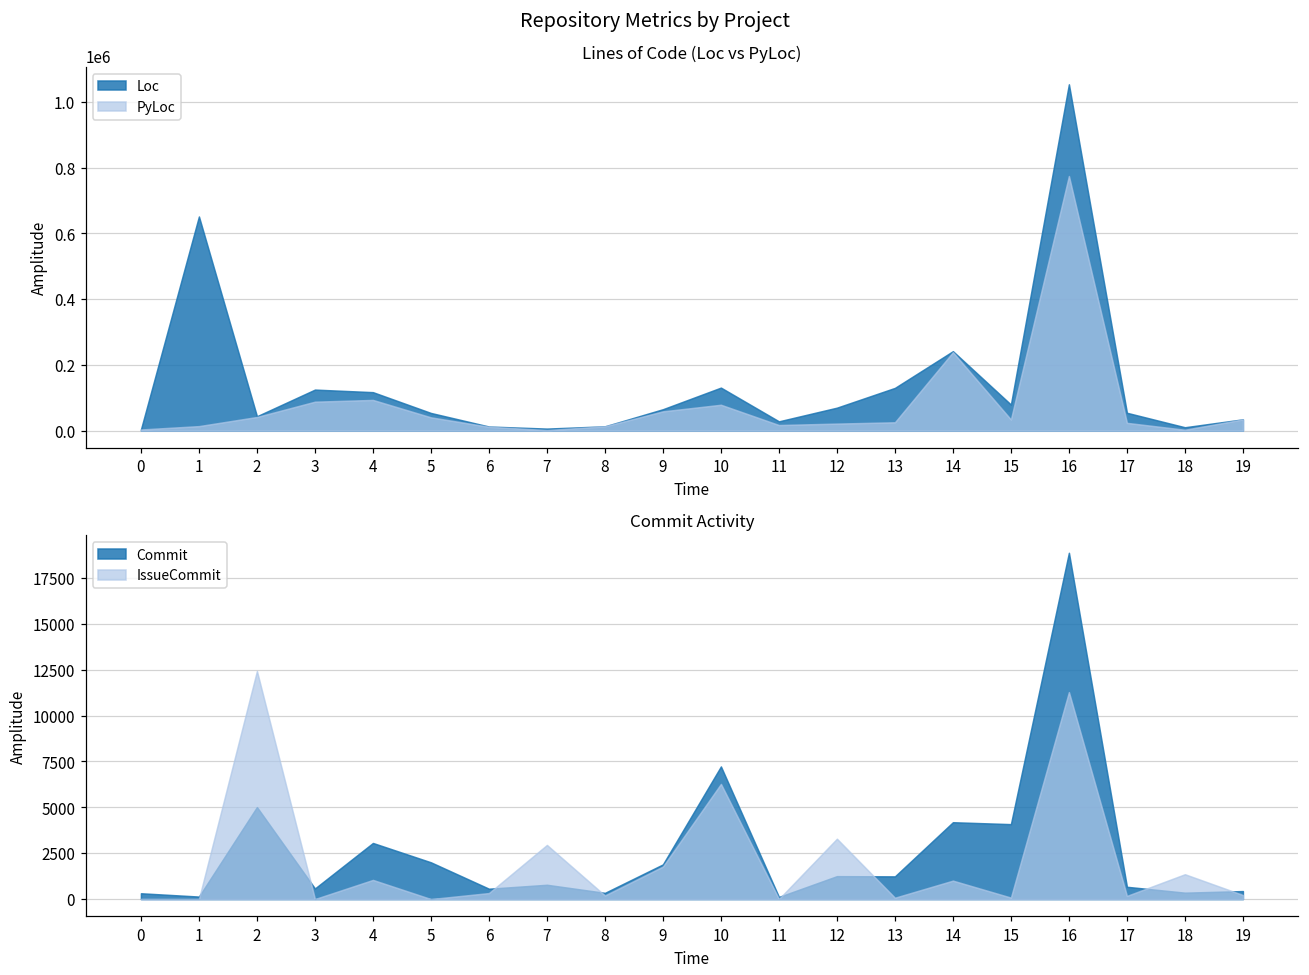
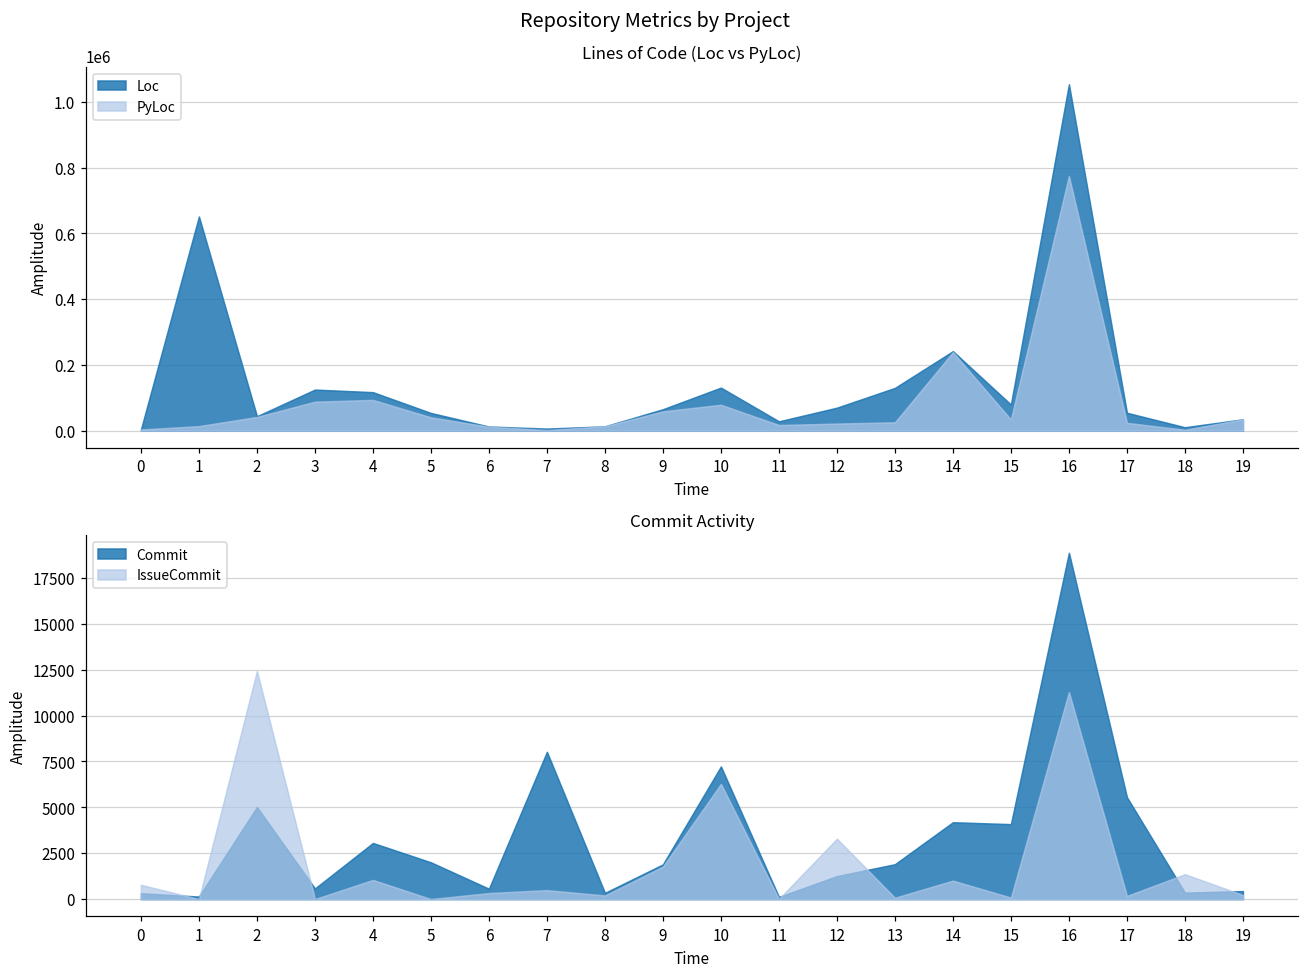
Commit Activity, IssueCommit, 0: 0 -> 800
Commit Activity, Commit, 7: 800 -> 8000
Commit Activity, IssueCommit, 7: 3000 -> 500
Commit Activity, Commit, 13: 1200 -> 1900
Commit Activity, Commit, 17: 700 -> 5600
